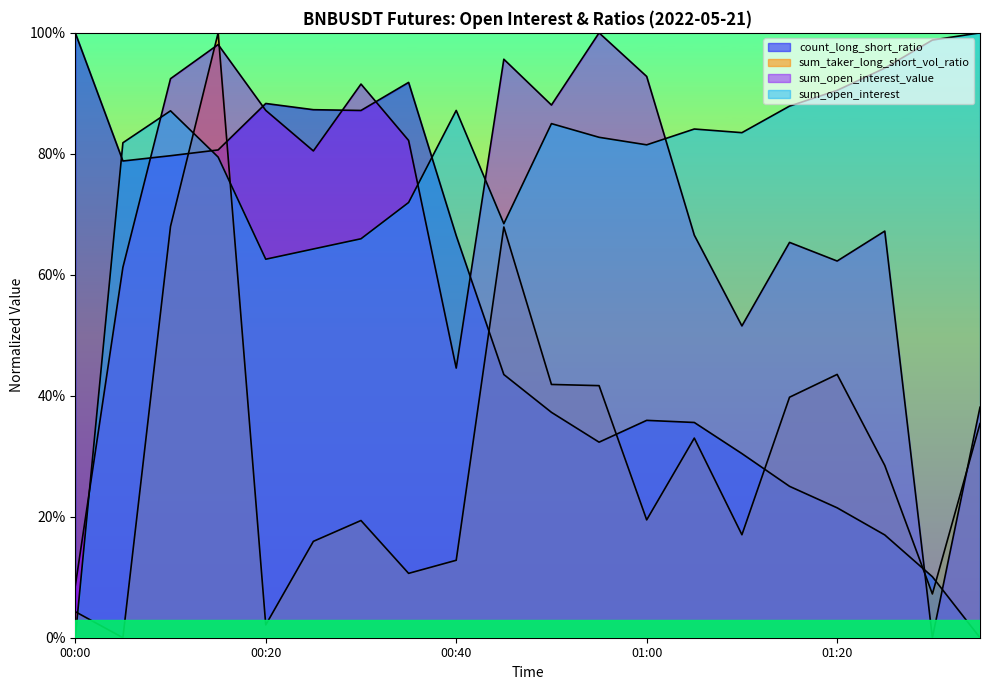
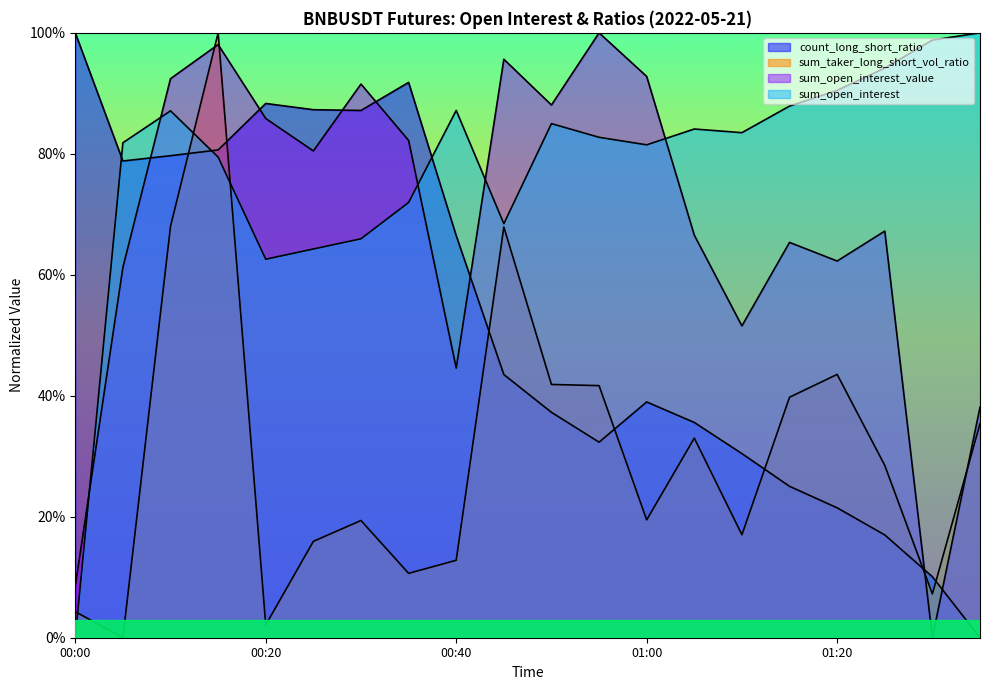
sum_open_interest_value, 00:20: 87% -> 86%
count_long_short_ratio, 01:00: 36% -> 39%
